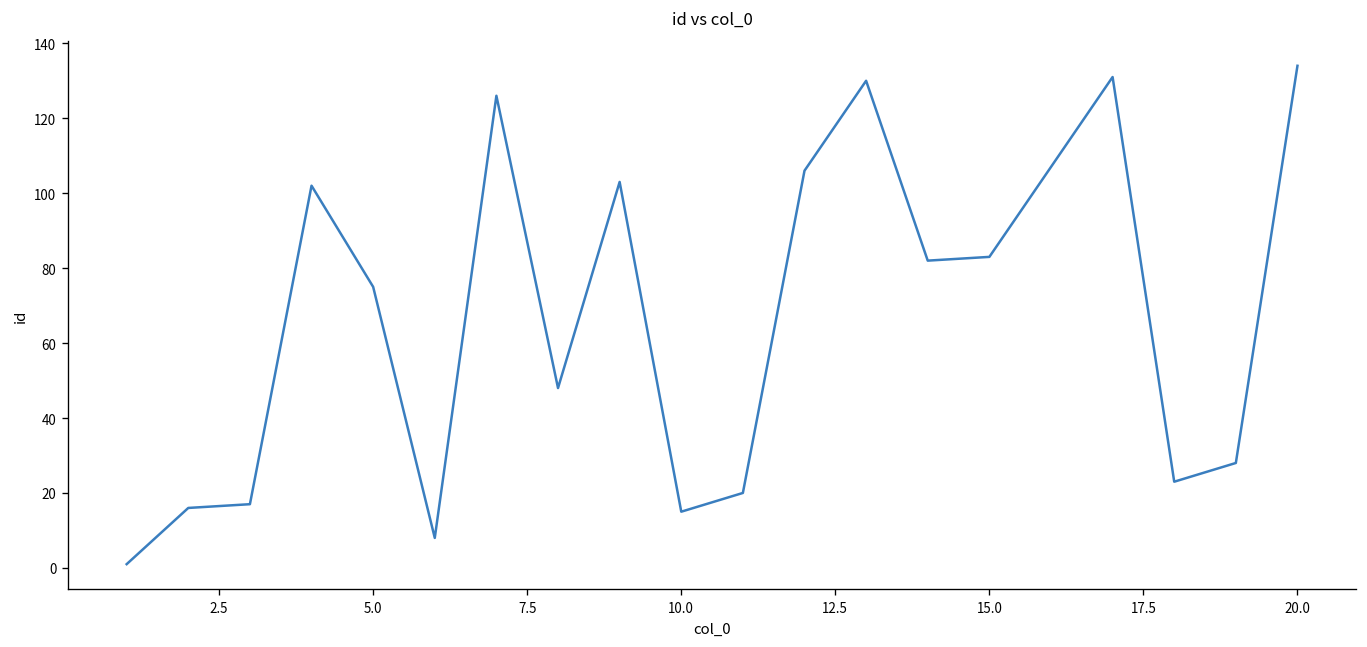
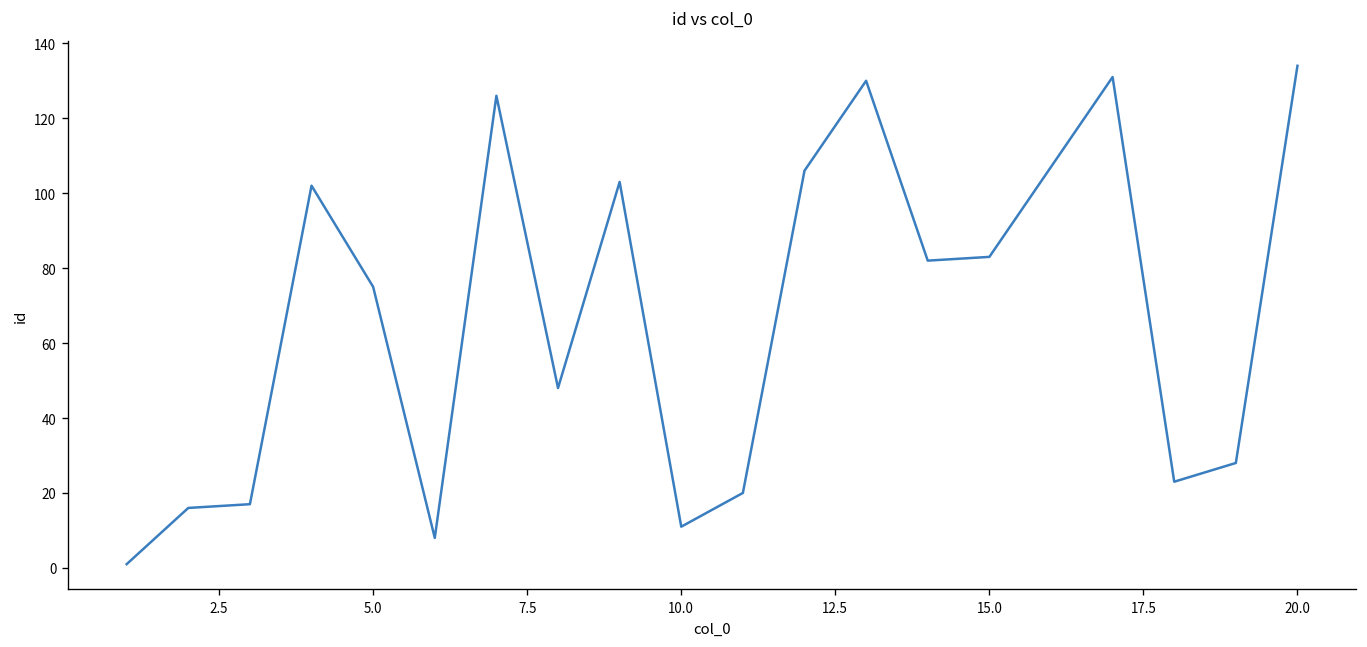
10.0: 15 -> 11
